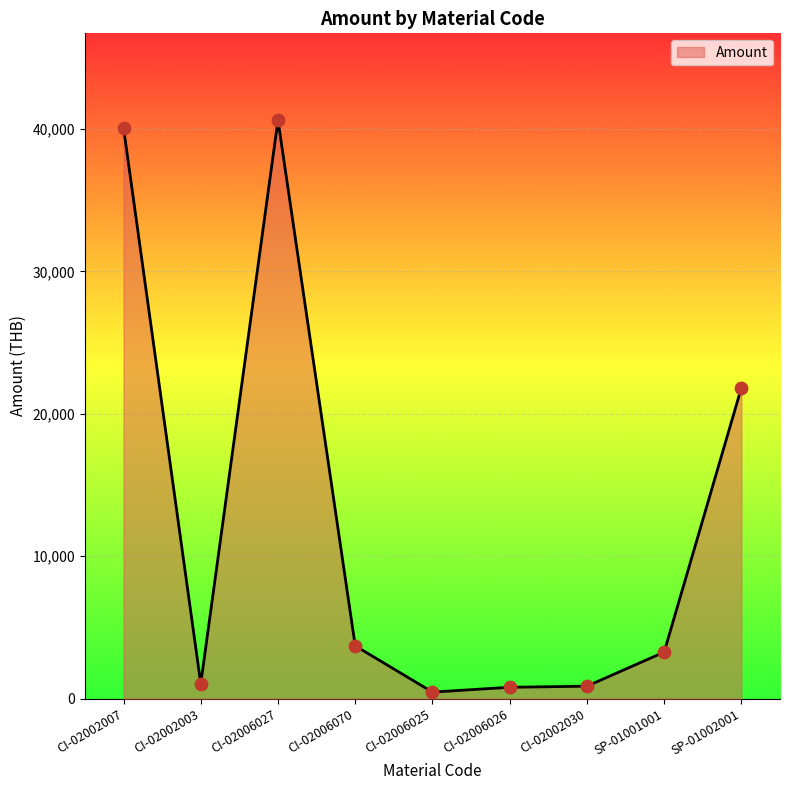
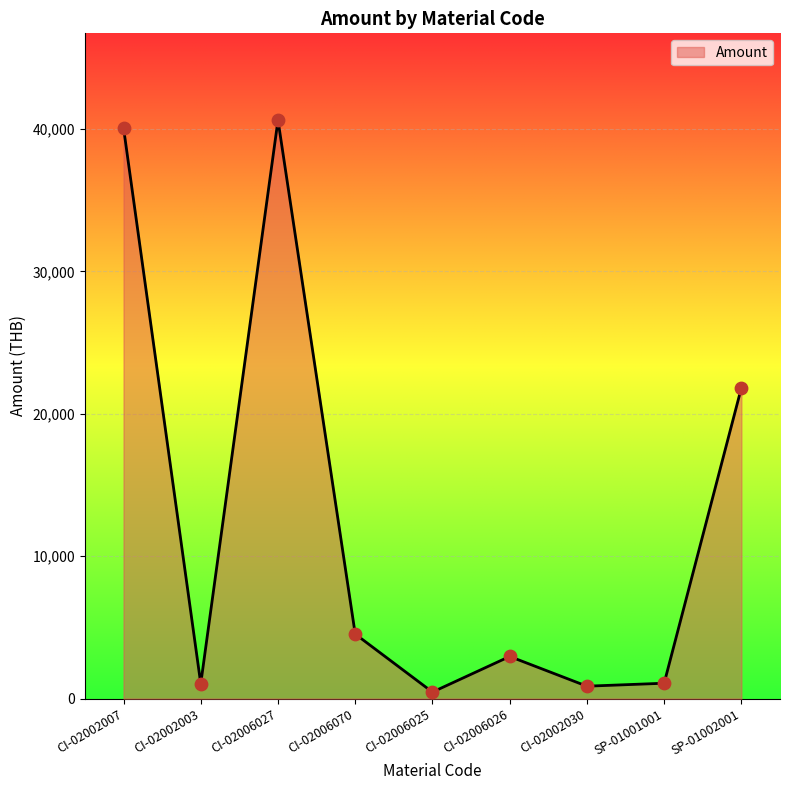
CI-02006070: 3,700 -> 4,500
CI-02006026: 800 -> 3,000
SP-01001001: 3,300 -> 1,100
